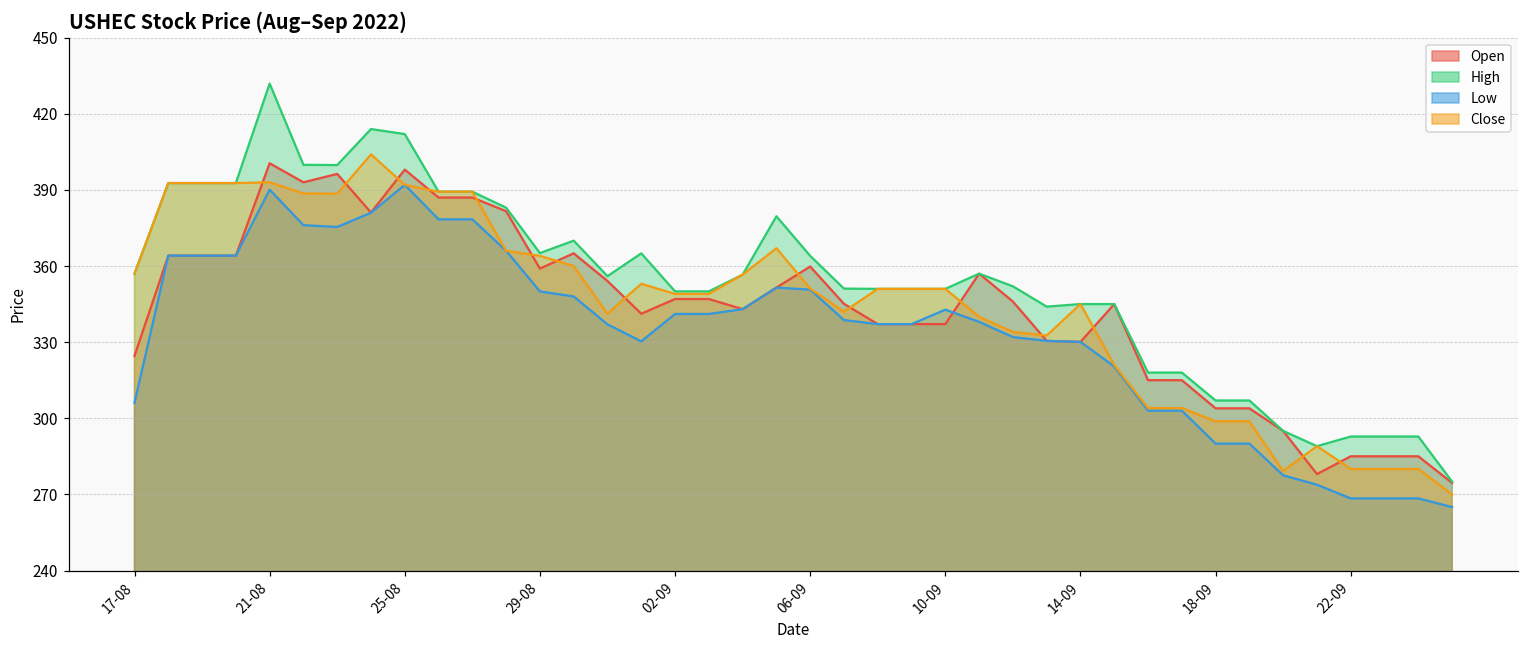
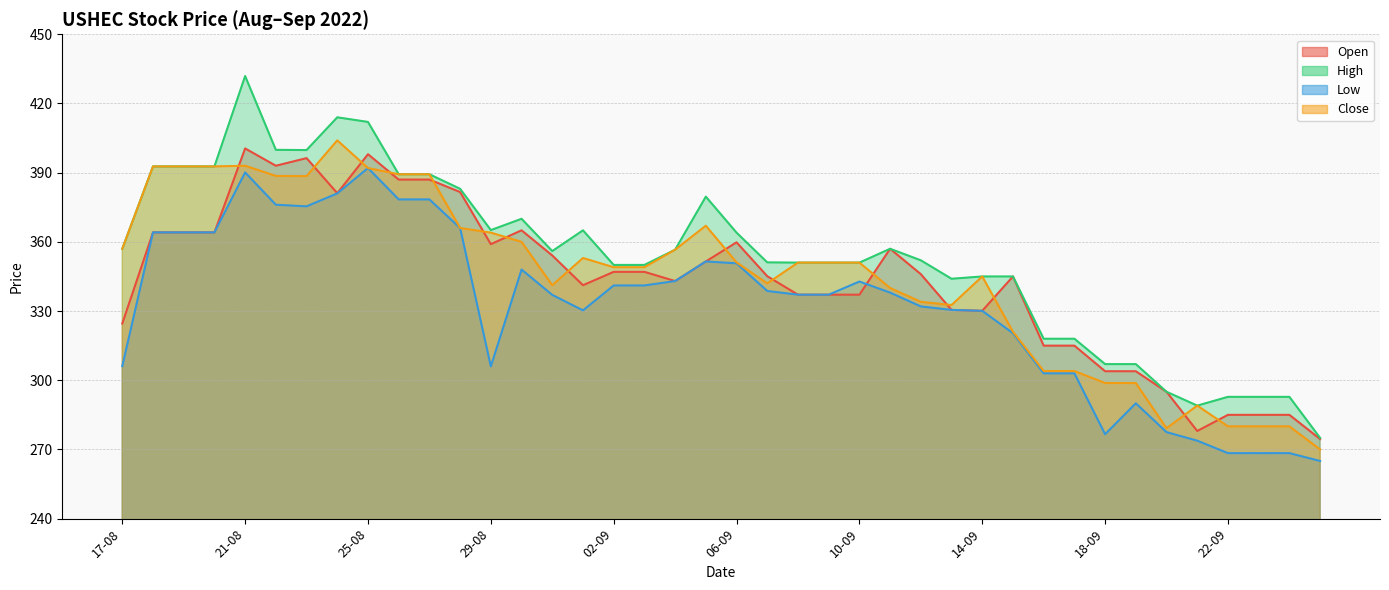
Low, 29-08: 350 -> 306
Low, 18-09: 290 -> 277
